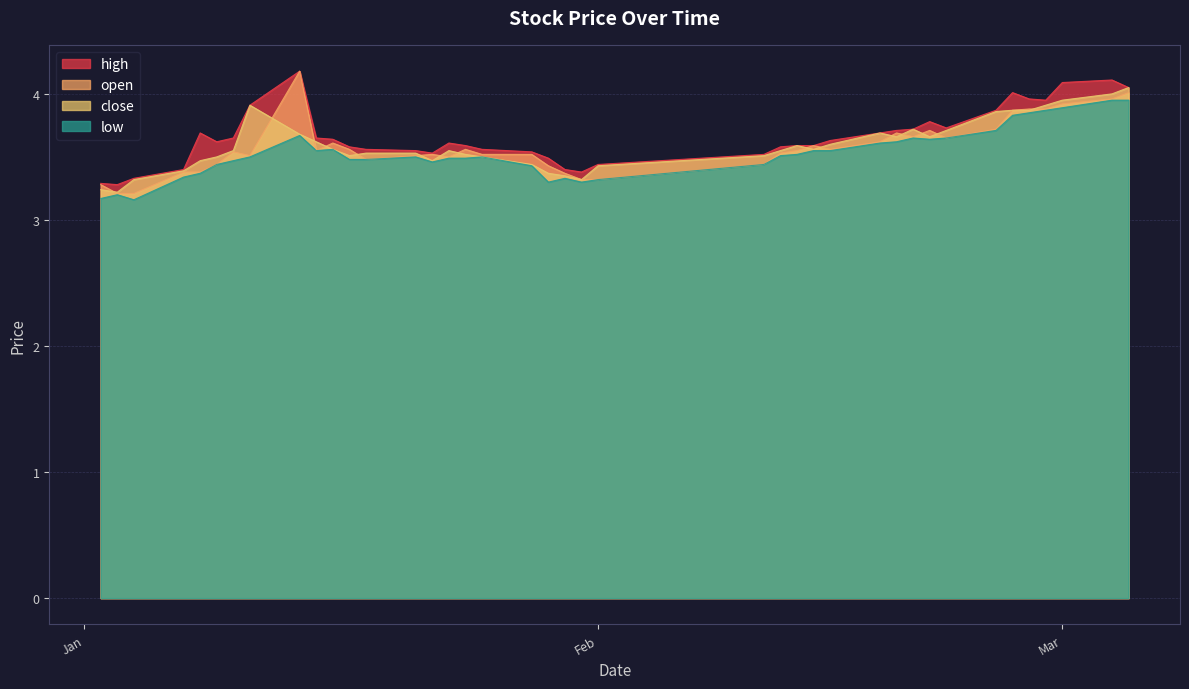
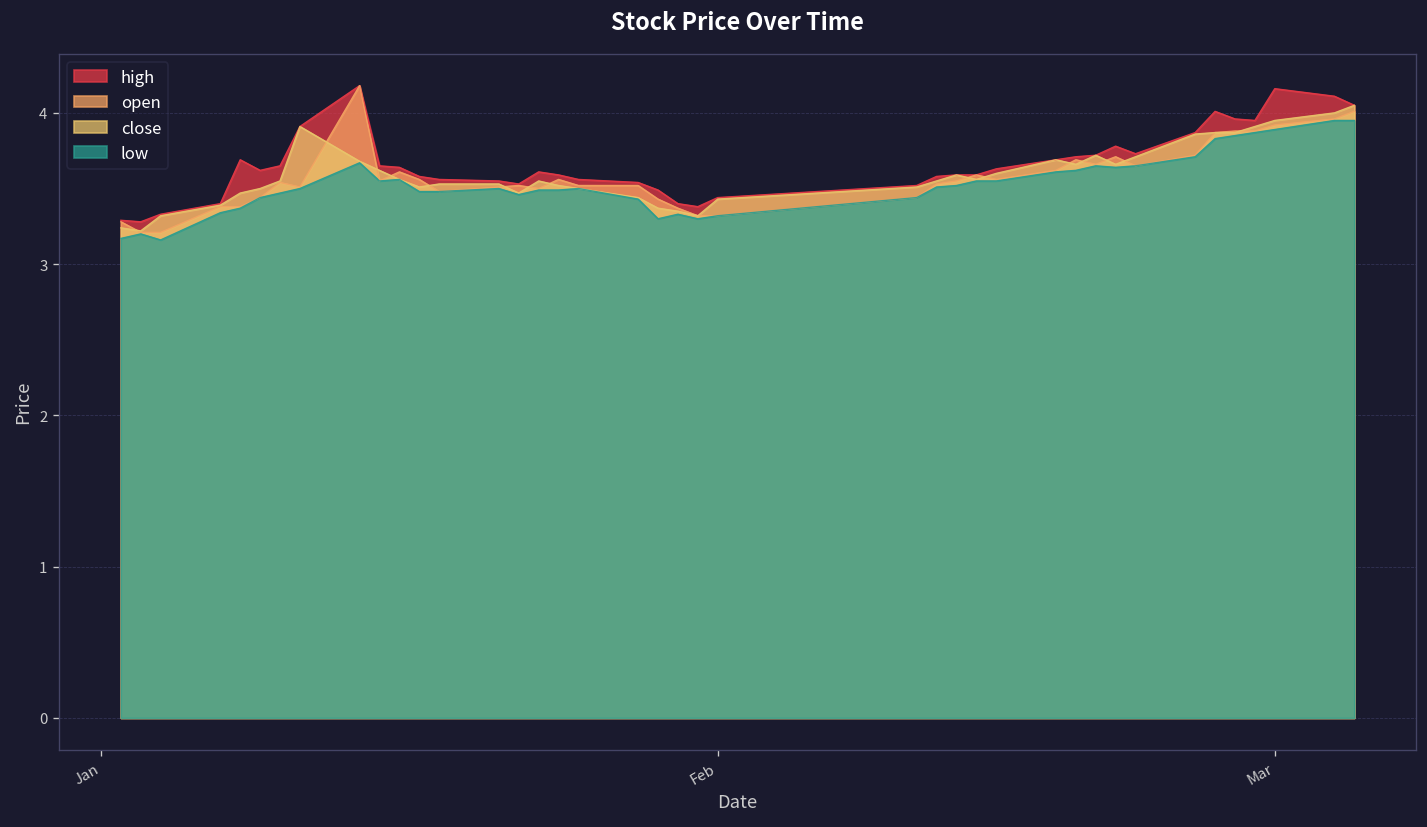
high, Mar: 4.09 -> 4.16
